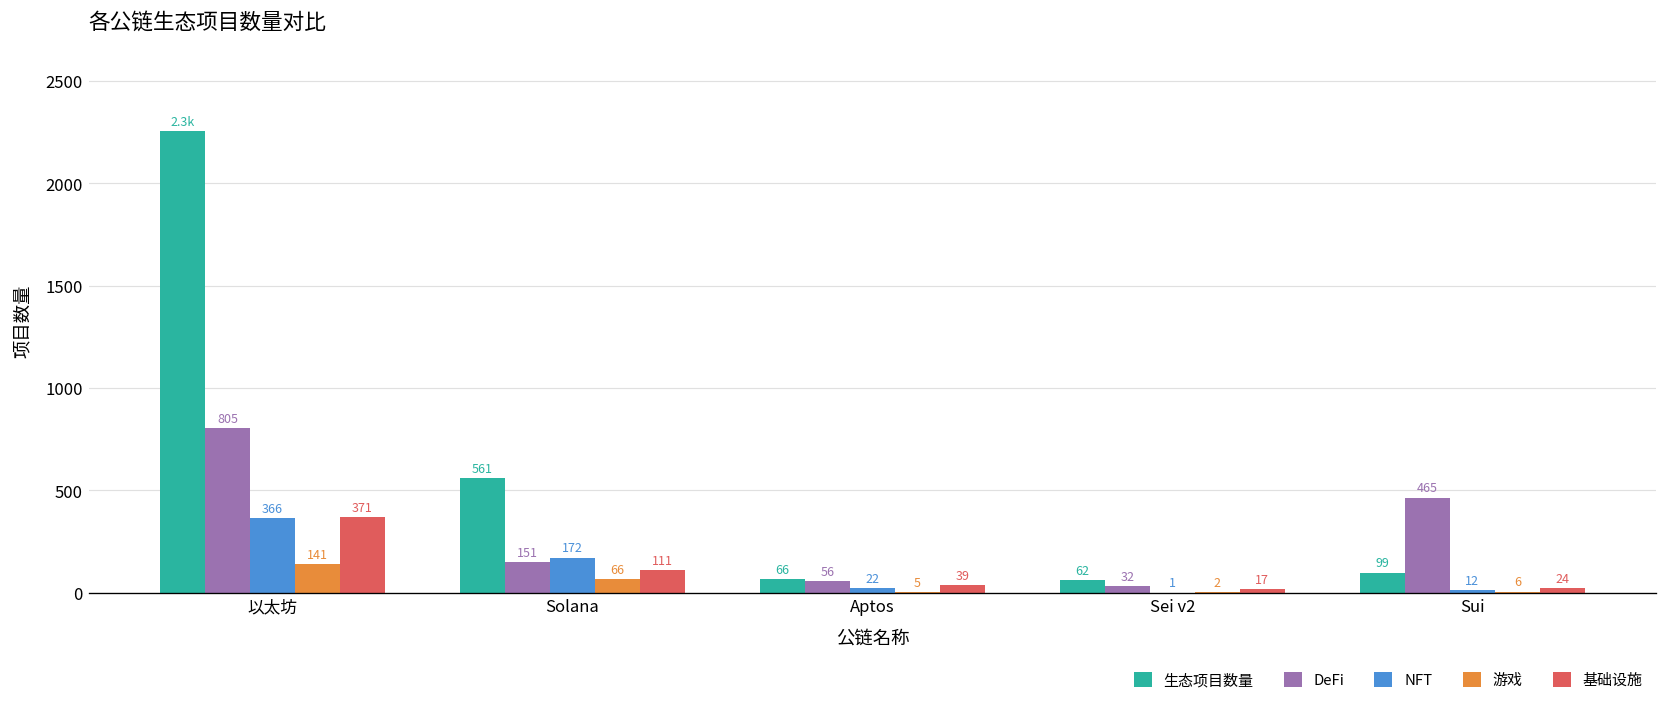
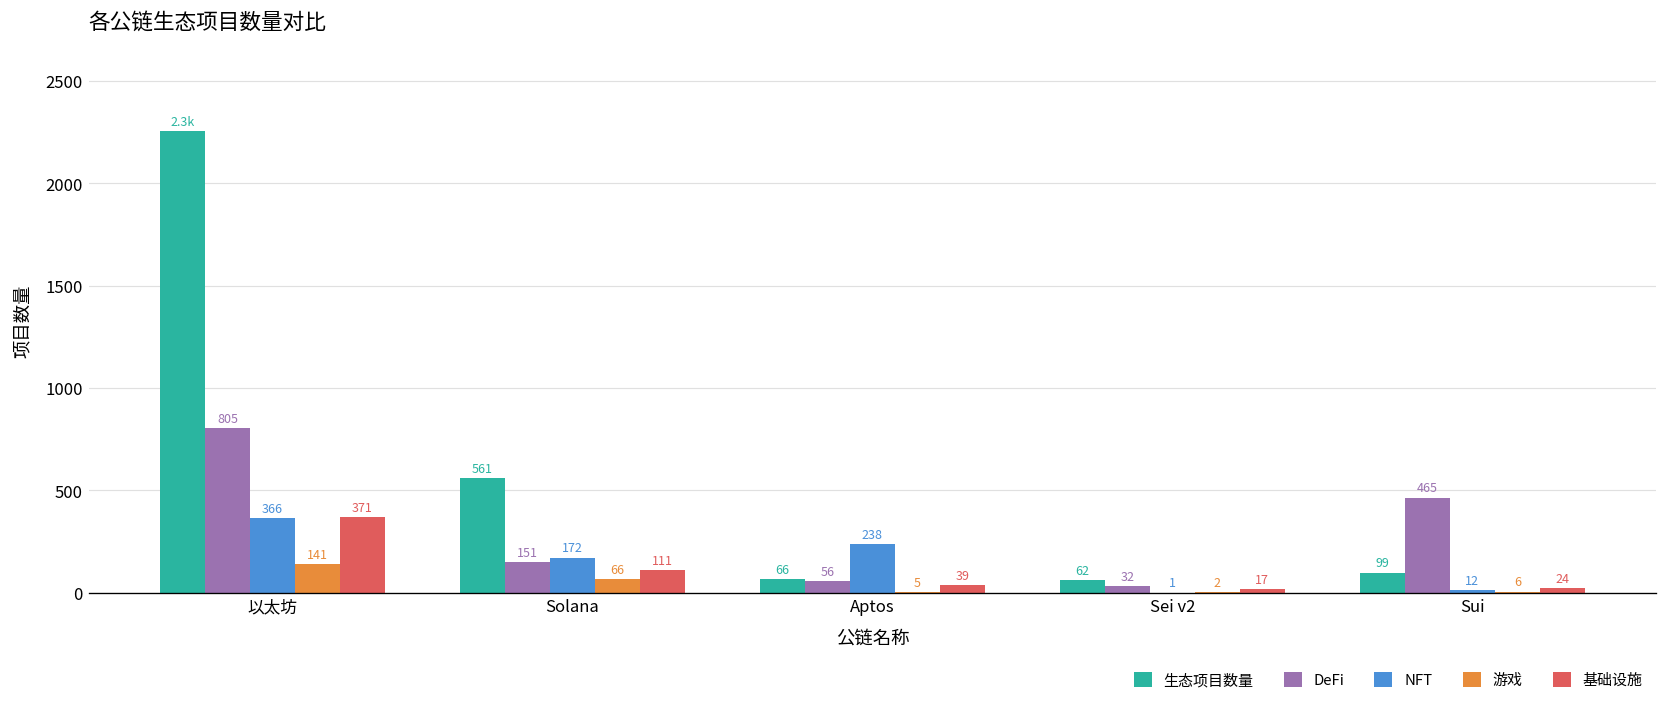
NFT, Aptos: 22 -> 238
